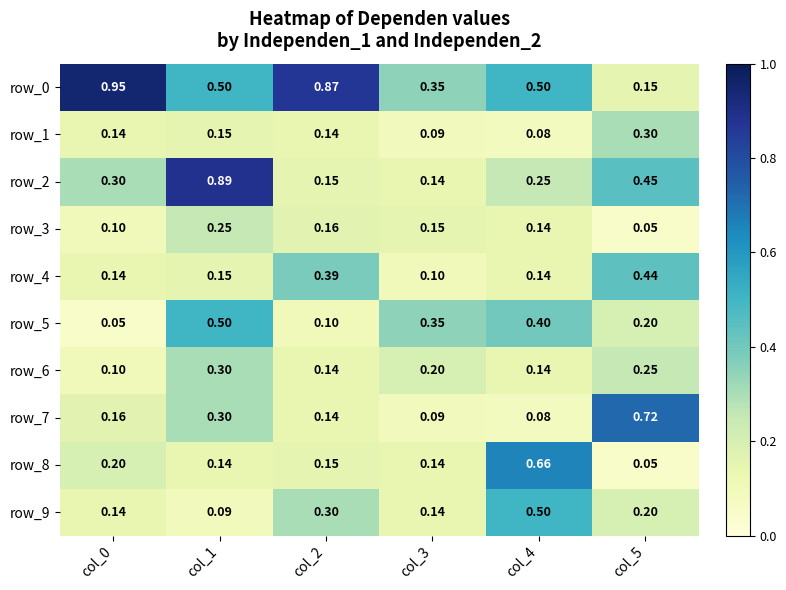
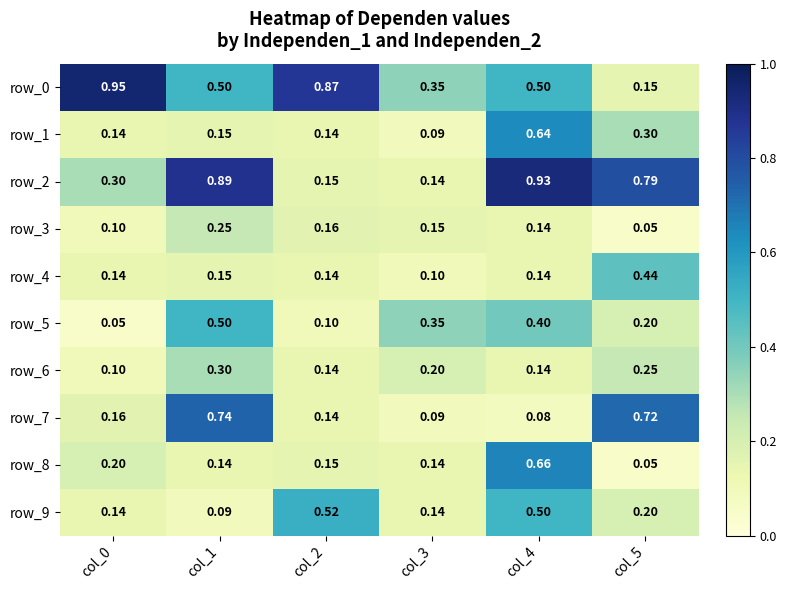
row_1, col_4: 0.08 -> 0.64
row_2, col_4: 0.25 -> 0.93
row_2, col_5: 0.45 -> 0.79
row_4, col_2: 0.39 -> 0.14
row_7, col_1: 0.30 -> 0.74
row_9, col_2: 0.30 -> 0.52
